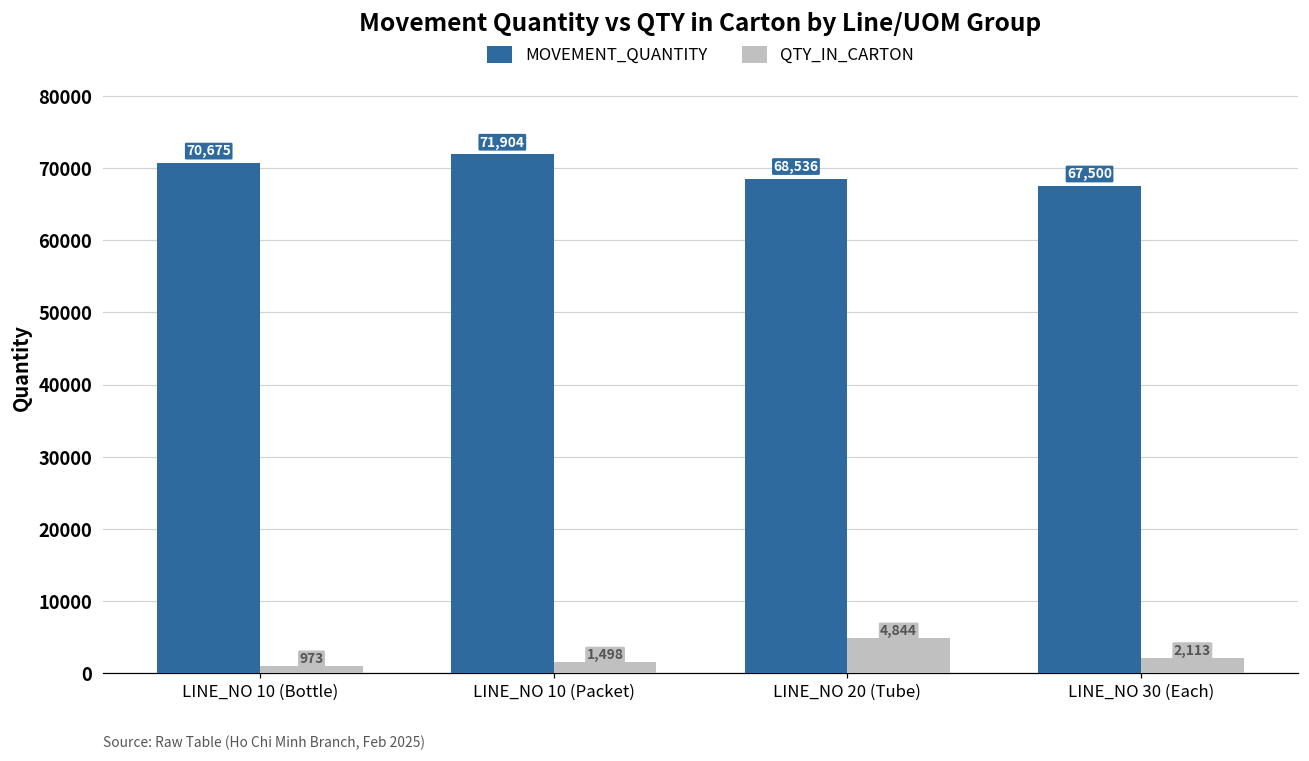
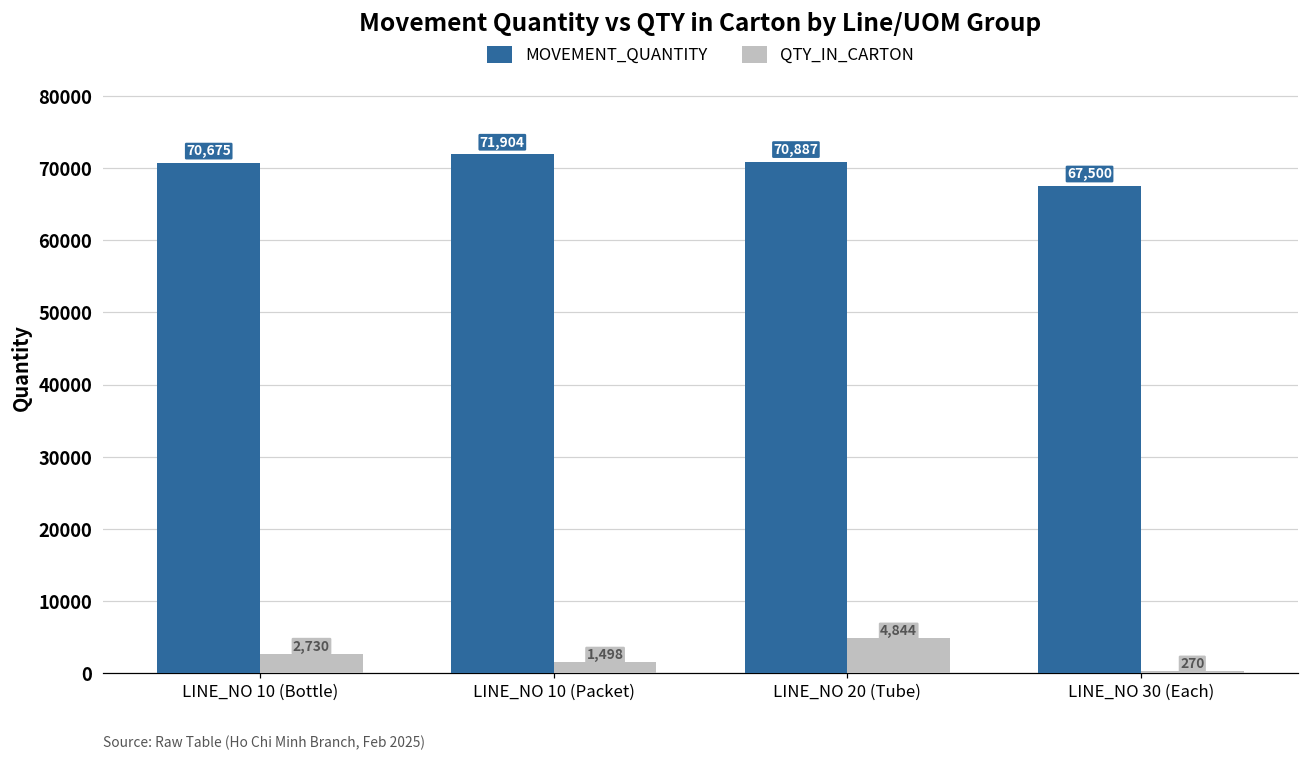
QTY_IN_CARTON, LINE_NO 10 (Bottle): 973 -> 2,730
MOVEMENT_QUANTITY, LINE_NO 20 (Tube): 68,536 -> 70,887
QTY_IN_CARTON, LINE_NO 30 (Each): 2,113 -> 270
